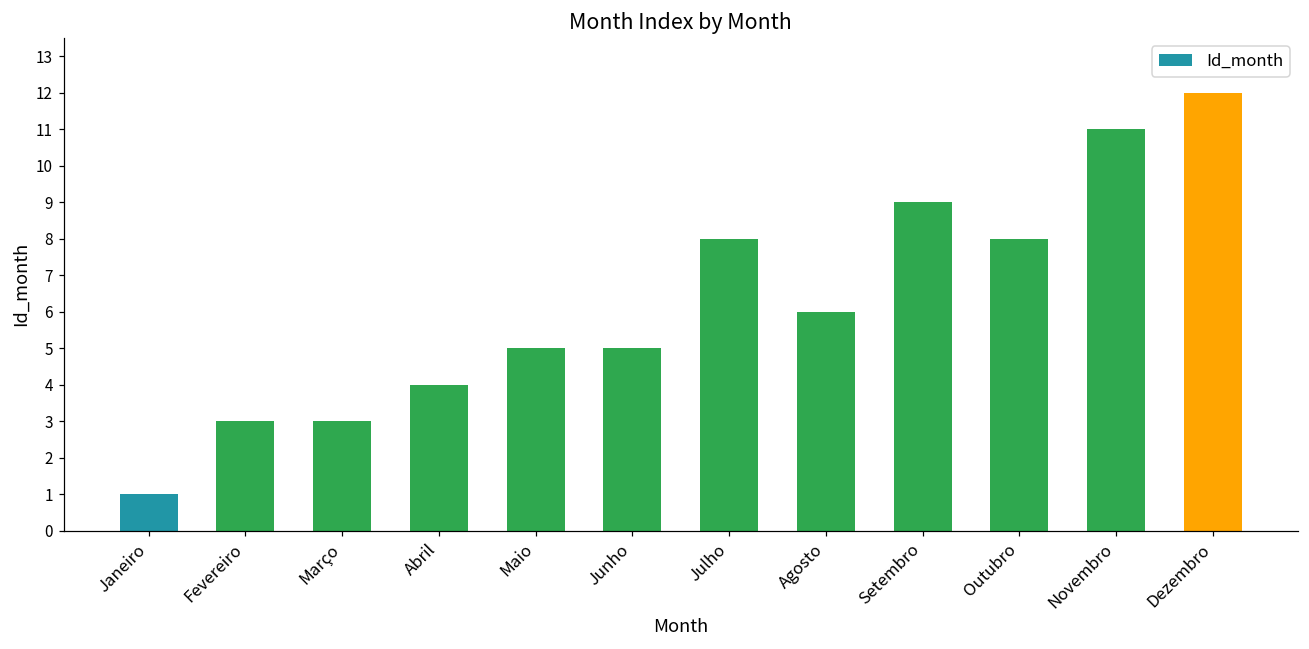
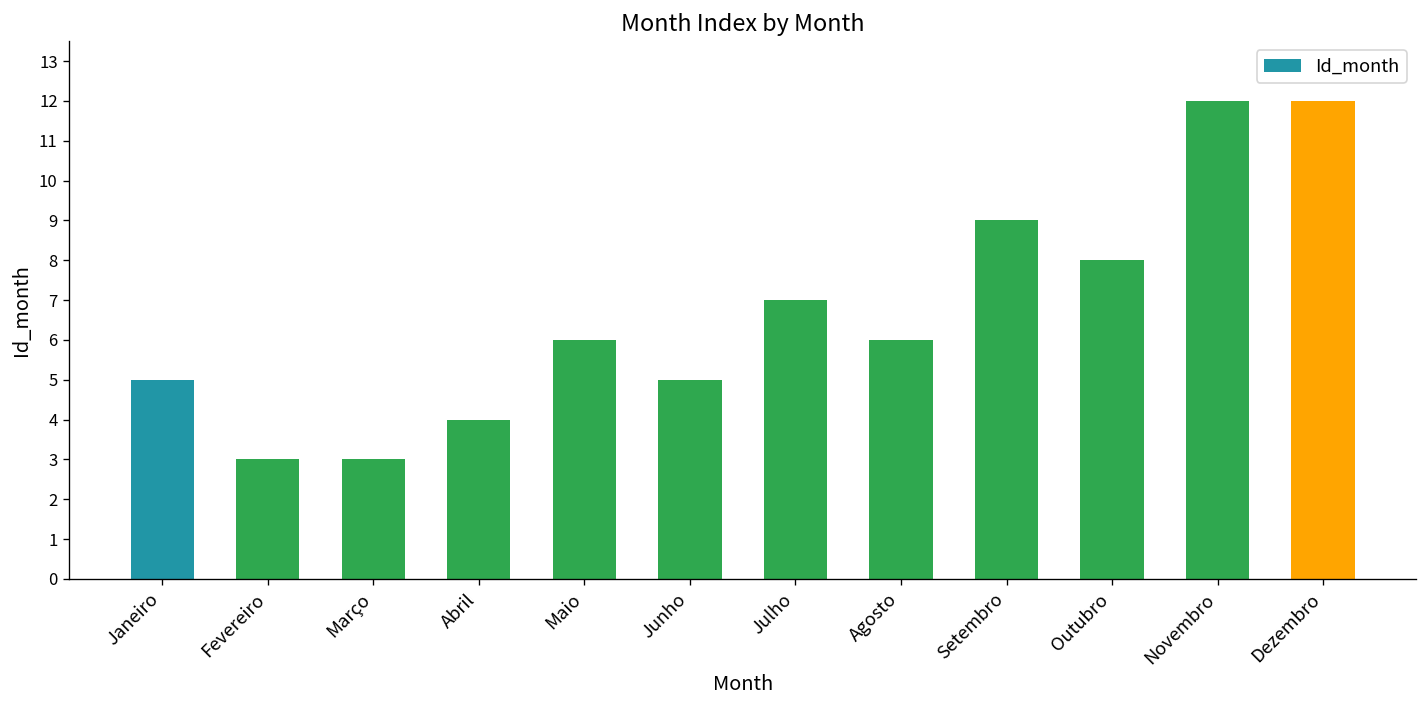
Janeiro: 1 -> 5
Maio: 5 -> 6
Julho: 8 -> 7
Novembro: 11 -> 12
